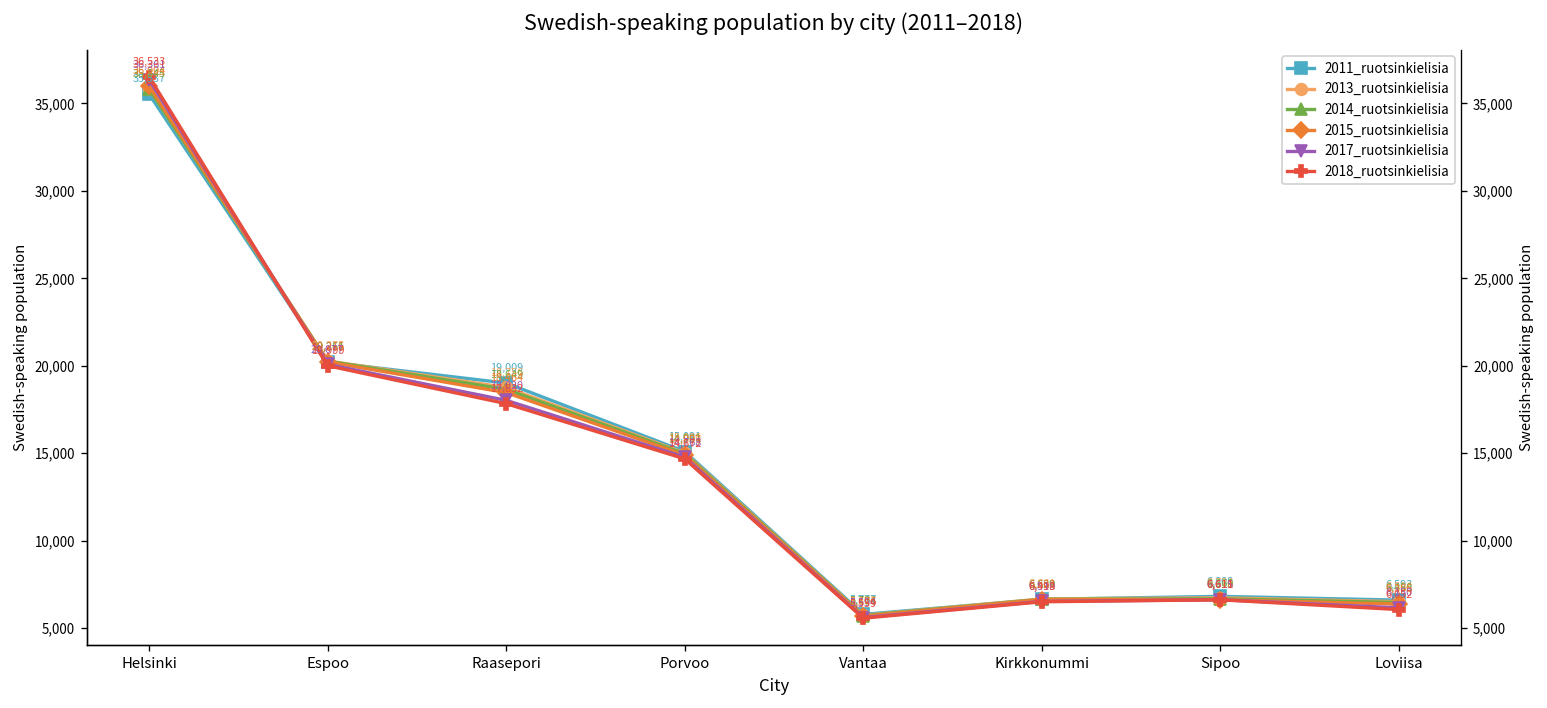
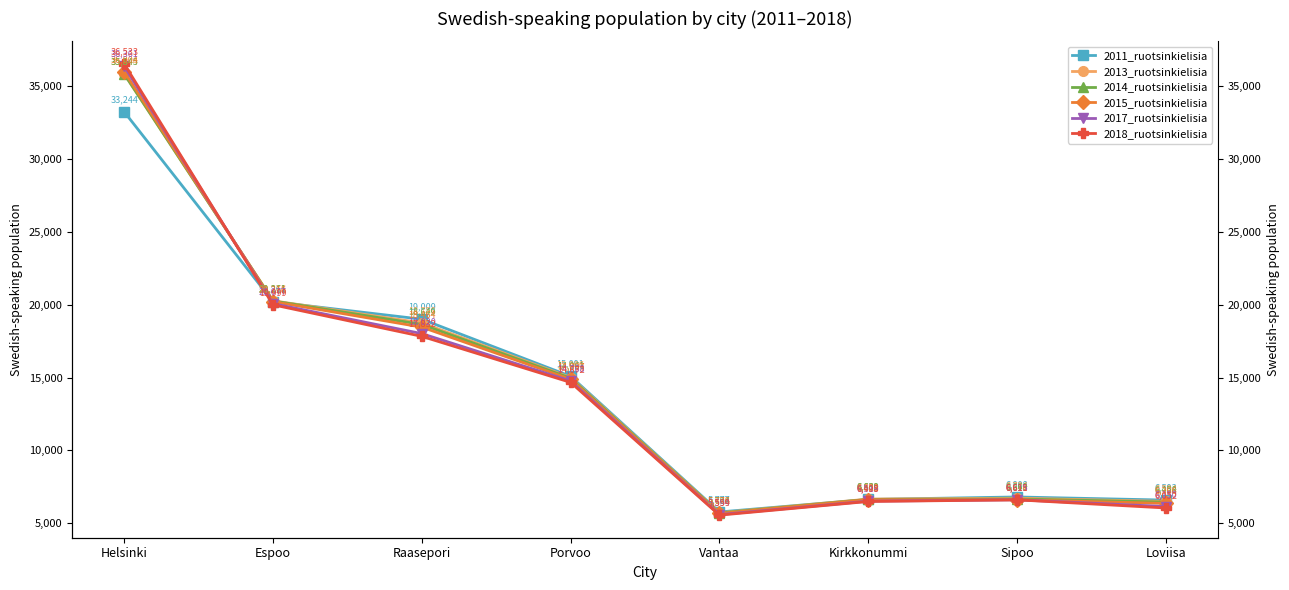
2011_ruotsinkielisia, Helsinki: 35,537 -> 33,244
